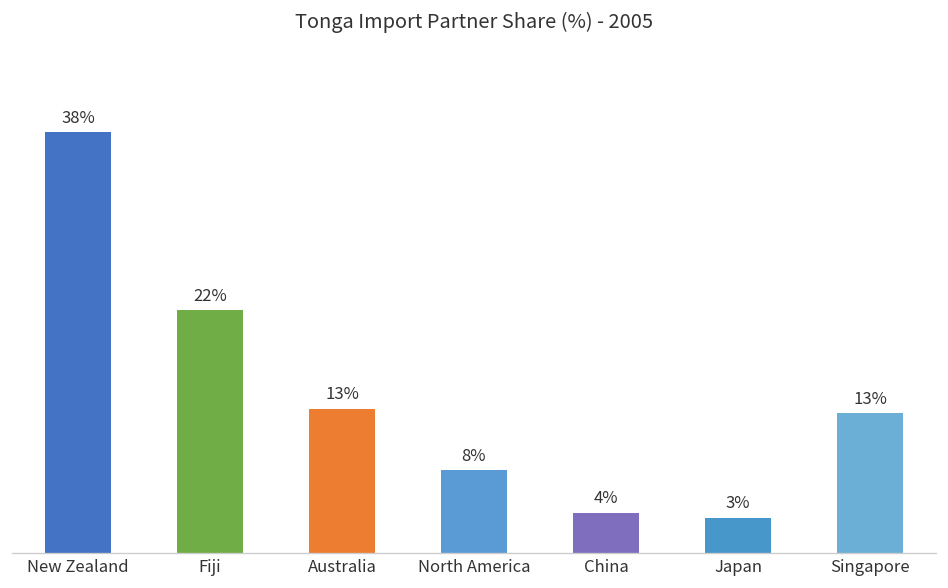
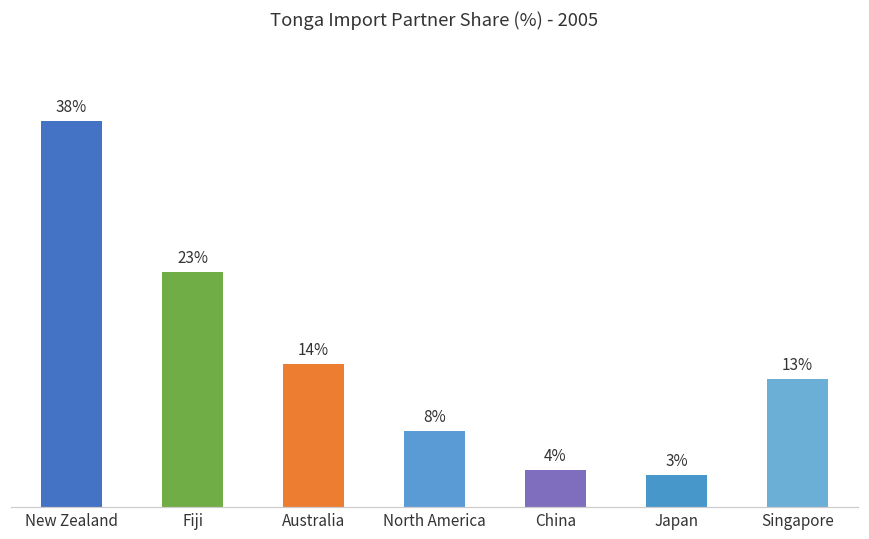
Fiji: 22% -> 23%
Australia: 13% -> 14%
